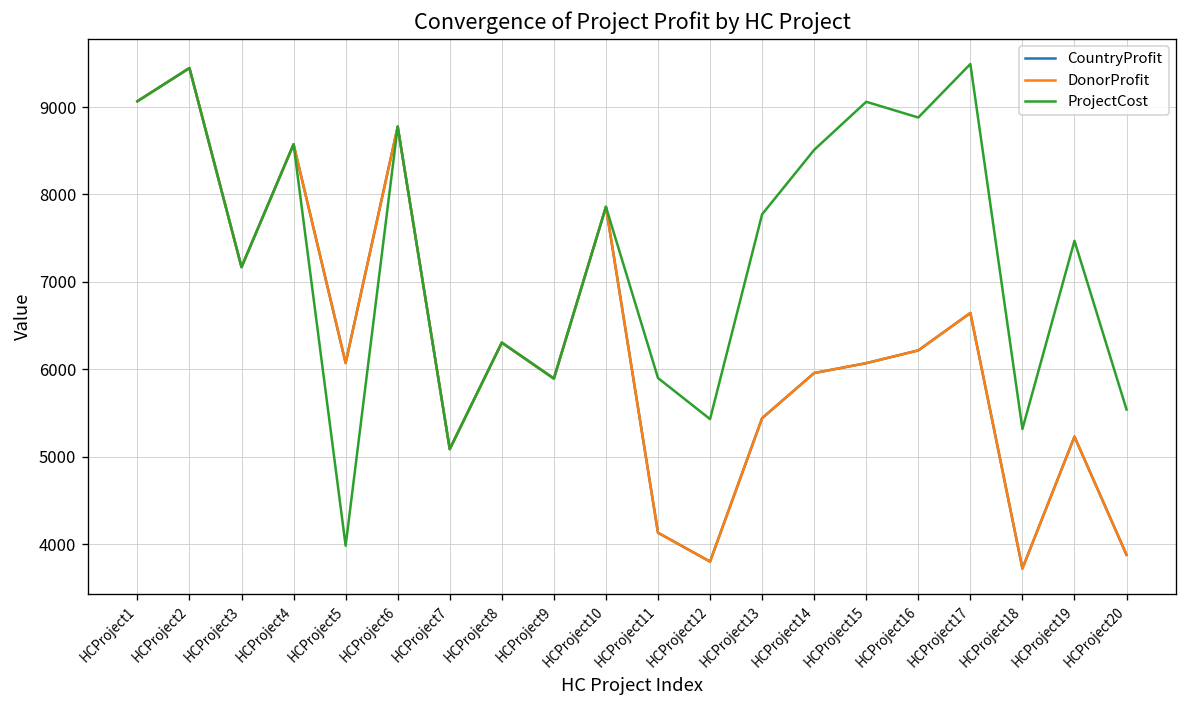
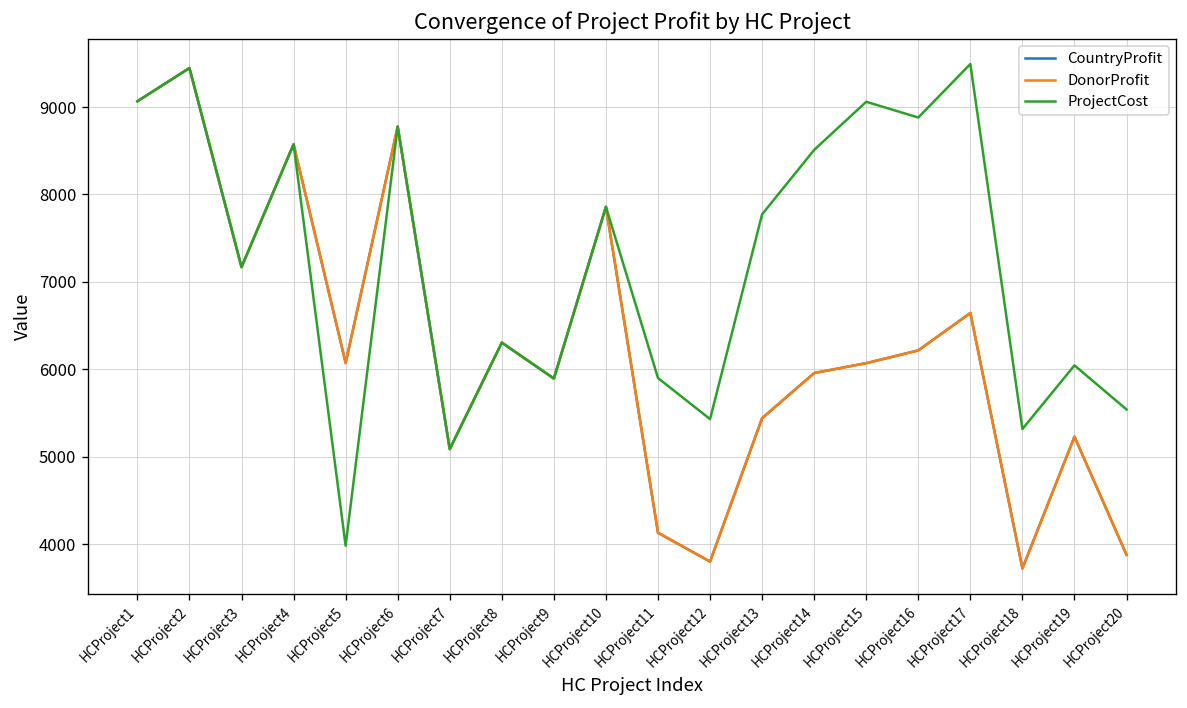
ProjectCost, HCProject19: 7500 -> 6000
